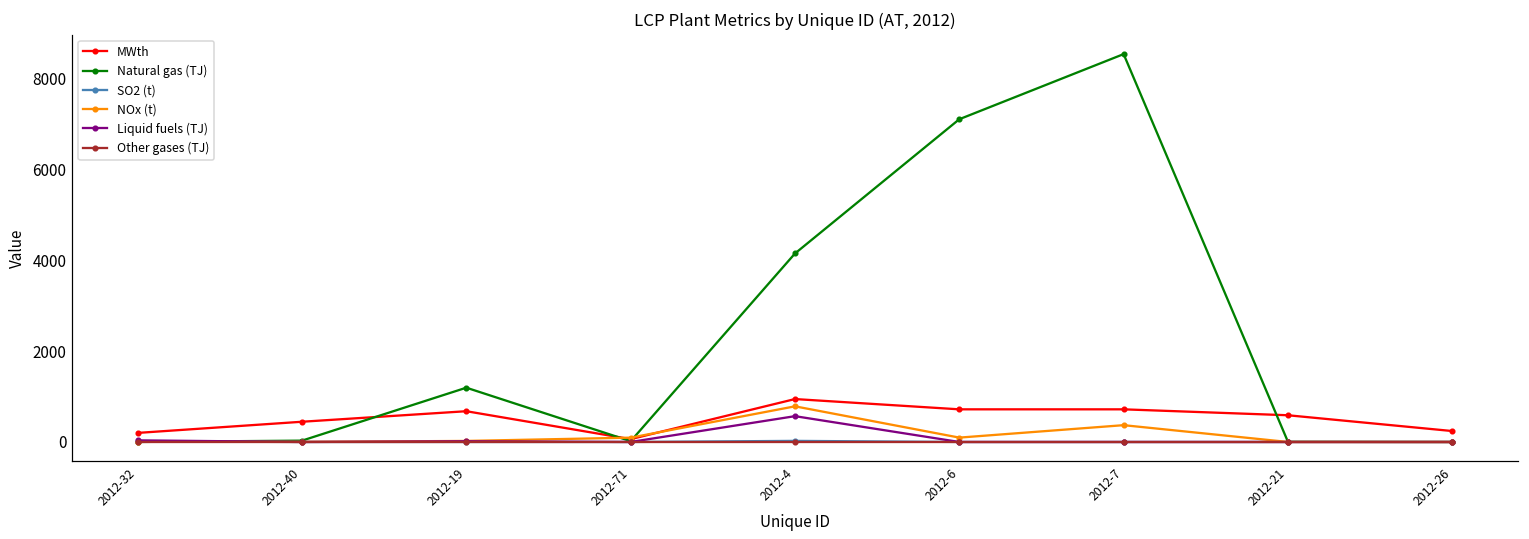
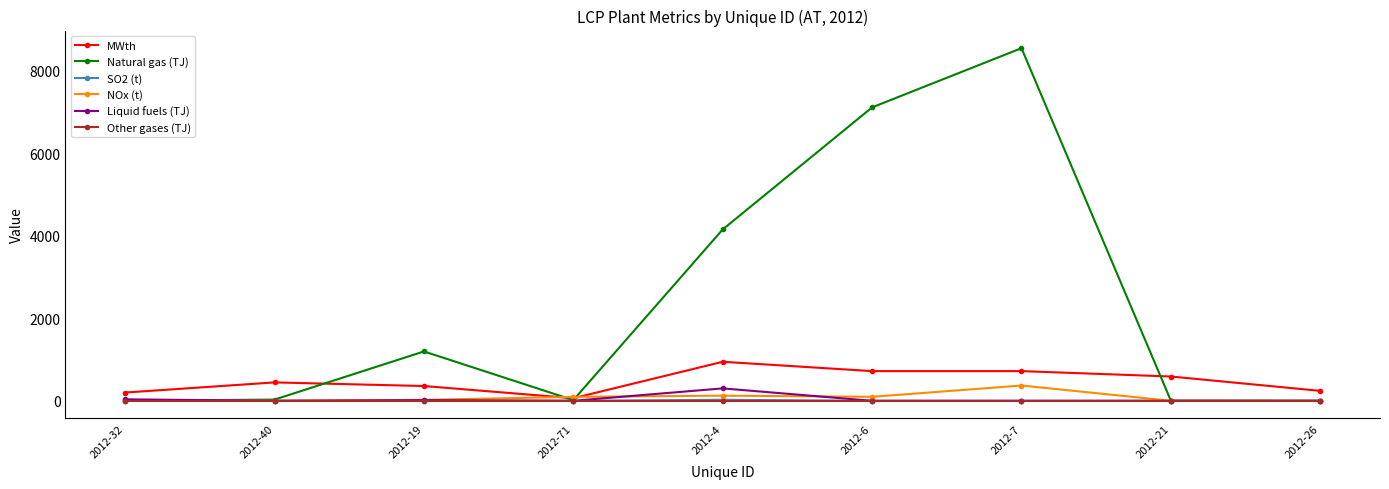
MWth, 2012-19: 700 -> 400
NOx (t), 2012-4: 800 -> 100
Liquid fuels (TJ), 2012-4: 600 -> 300
